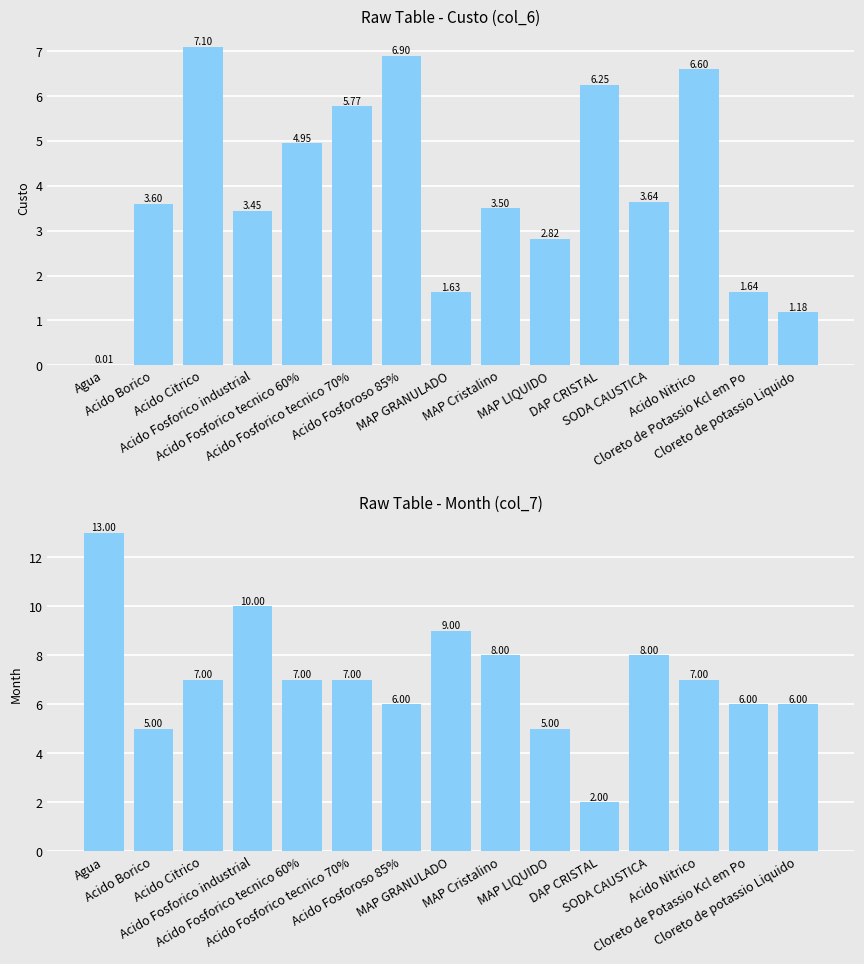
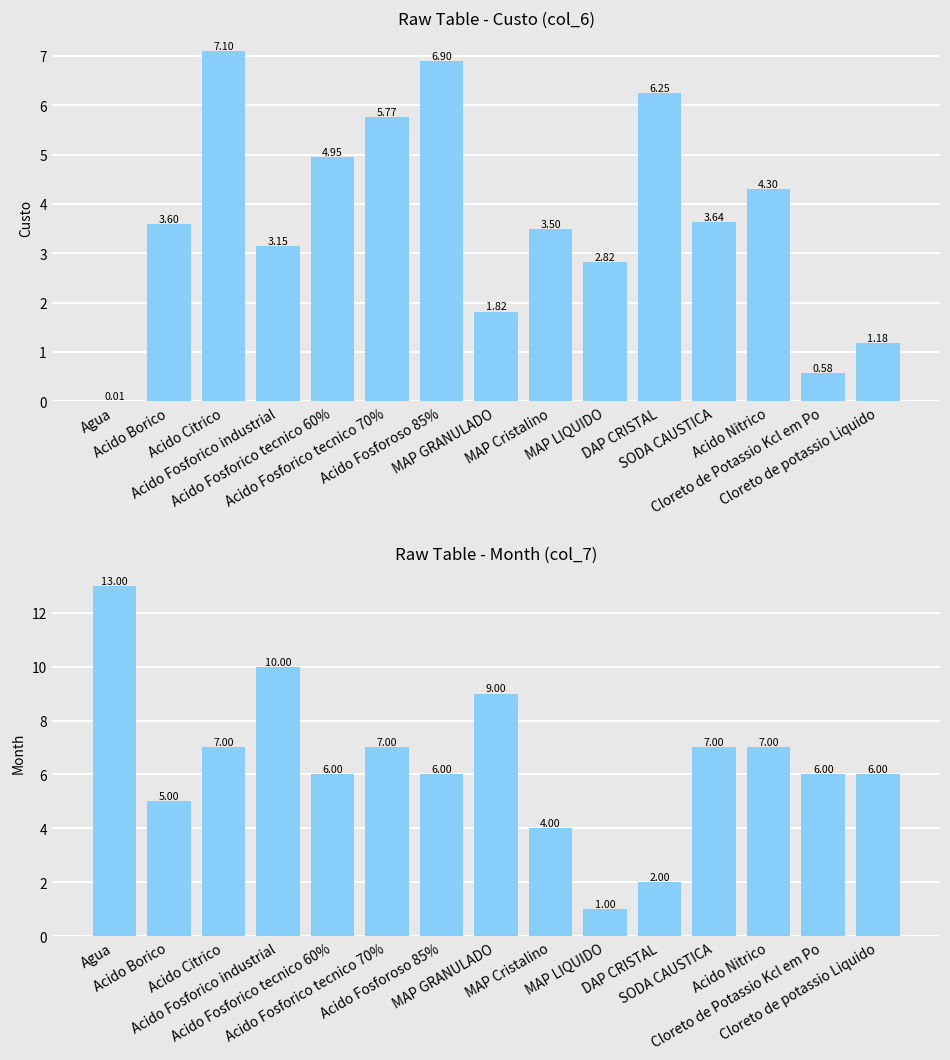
Raw Table - Custo (col_6), Acido Fosforico industrial: 3.45 -> 3.15
Raw Table - Custo (col_6), MAP GRANULADO: 1.63 -> 1.82
Raw Table - Custo (col_6), Acido Nitrico: 6.60 -> 4.30
Raw Table - Custo (col_6), Cloreto de Potassio Kcl em Po: 1.64 -> 0.58
Raw Table - Month (col_7), Acido Fosforico tecnico 60%: 7.00 -> 6.00
Raw Table - Month (col_7), MAP Cristalino: 8.00 -> 4.00
Raw Table - Month (col_7), MAP LIQUIDO: 5.00 -> 1.00
Raw Table - Month (col_7), SODA CAUSTICA: 8.00 -> 7.00
